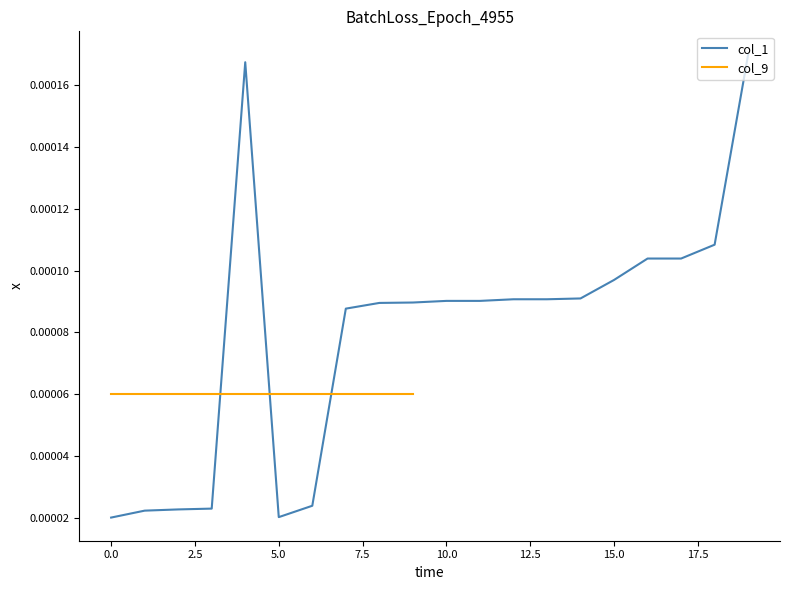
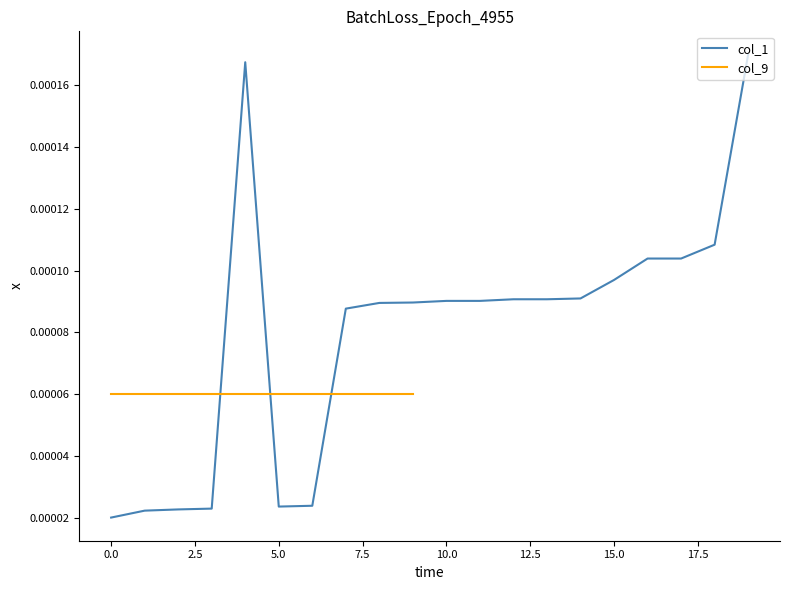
col_1, 5.0: 0.000020 -> 0.000024
